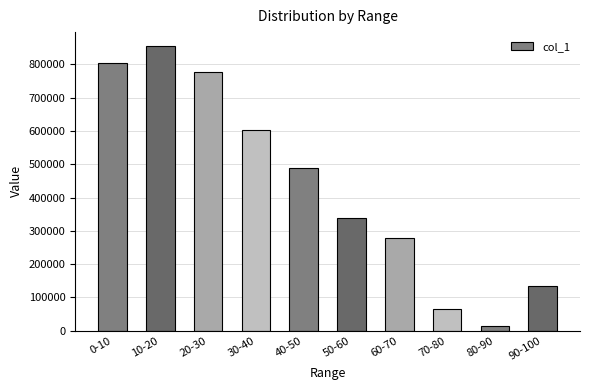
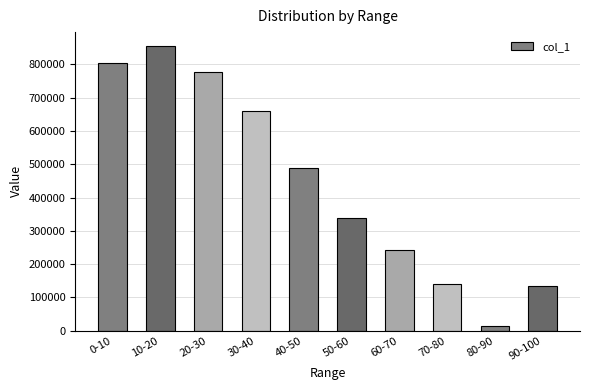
30-40: 600000 -> 660000
60-70: 280000 -> 240000
70-80: 60000 -> 140000
